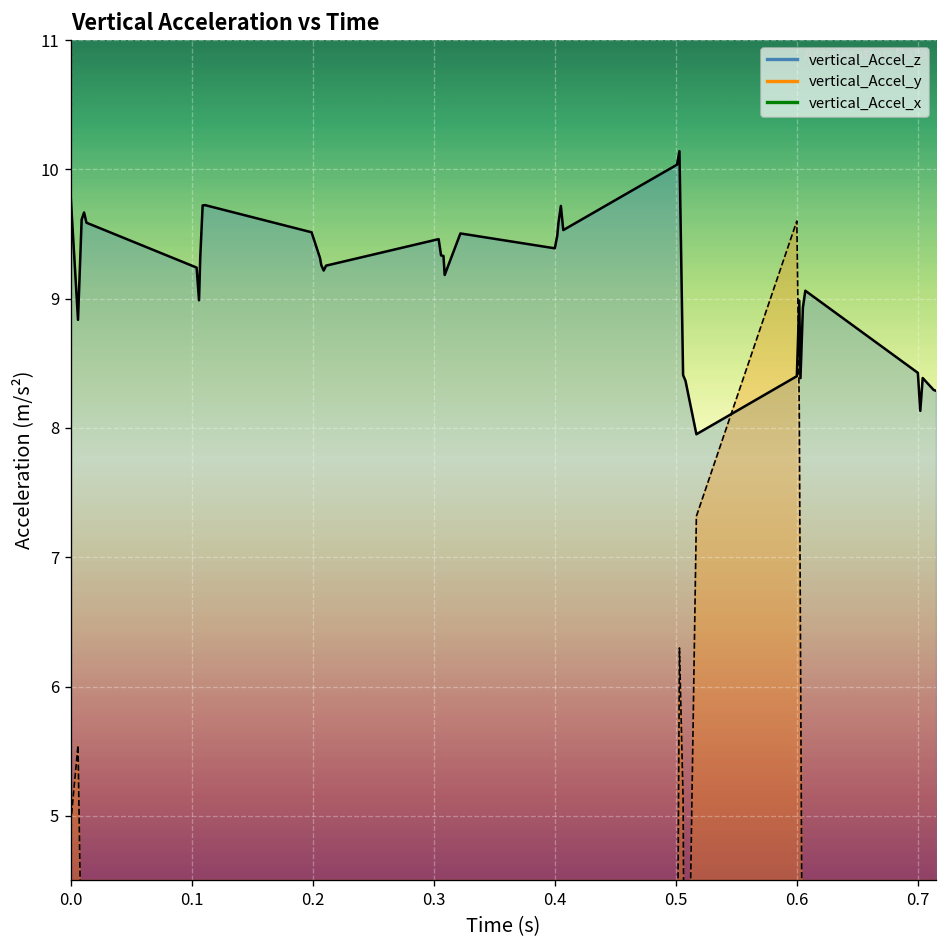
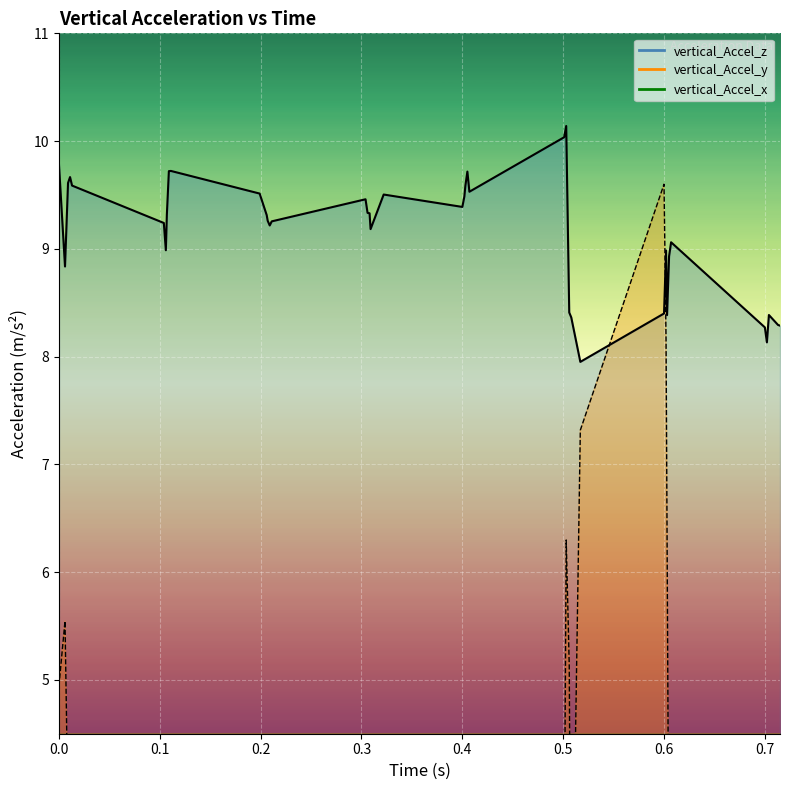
vertical_Accel_z, 0.7: 8.43 -> 8.27
